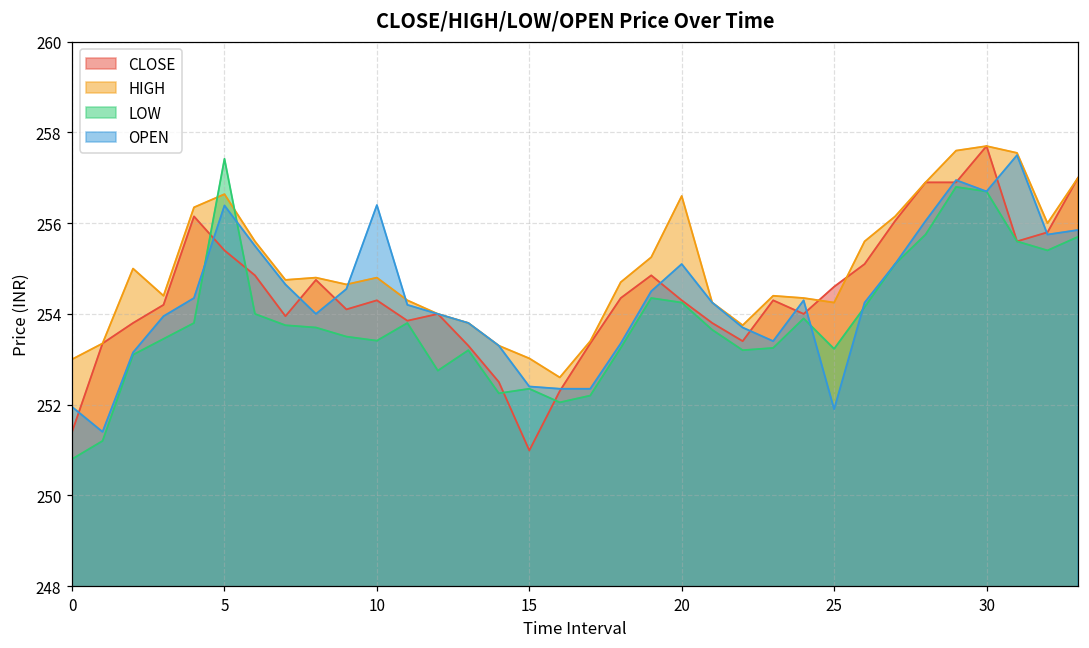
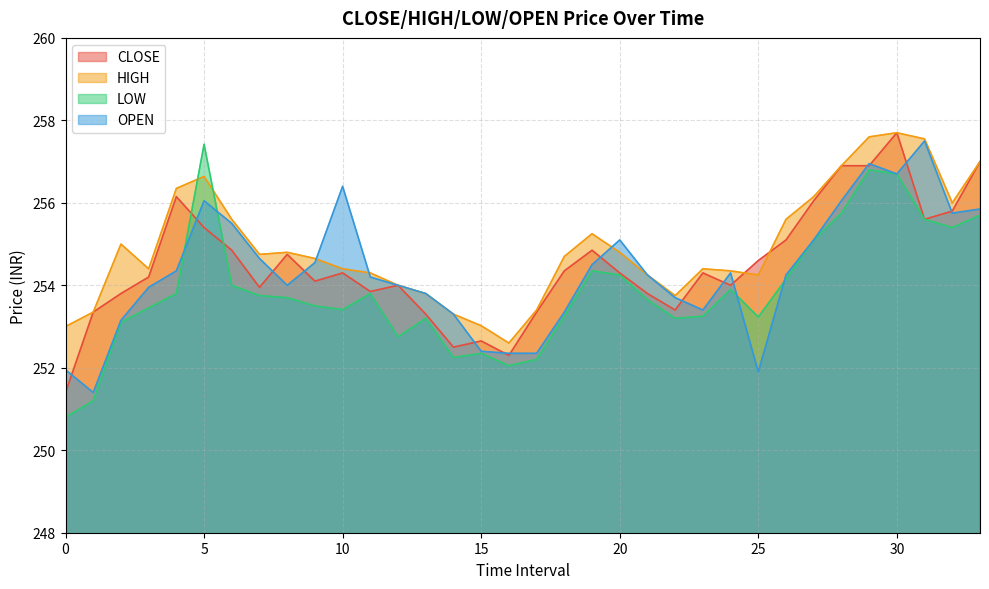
OPEN, 5: 256.4 -> 256.1
HIGH, 10: 254.8 -> 254.4
CLOSE, 15: 251.0 -> 252.7
HIGH, 20: 256.6 -> 254.8
